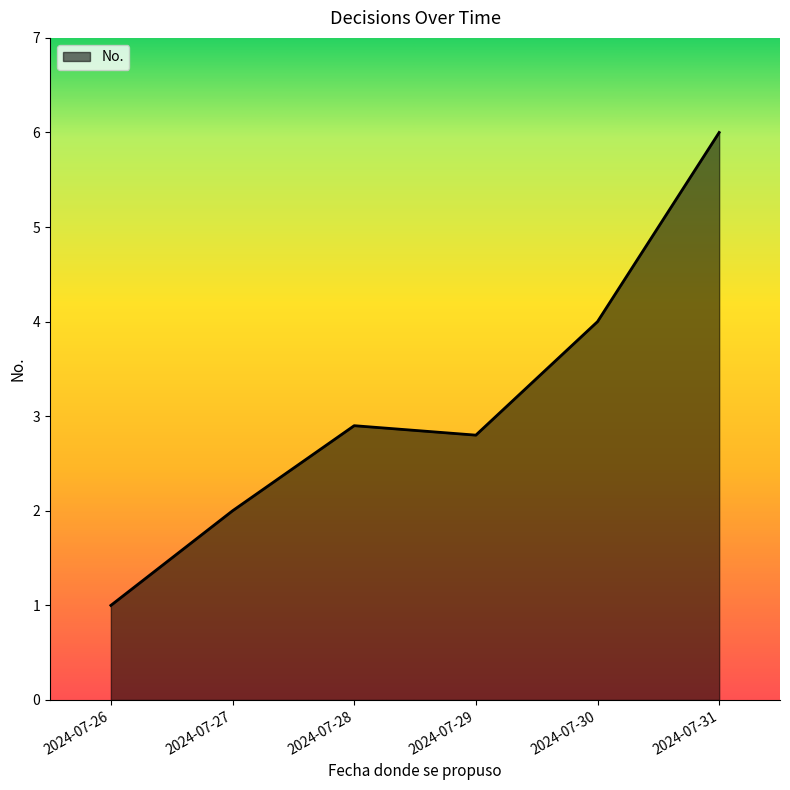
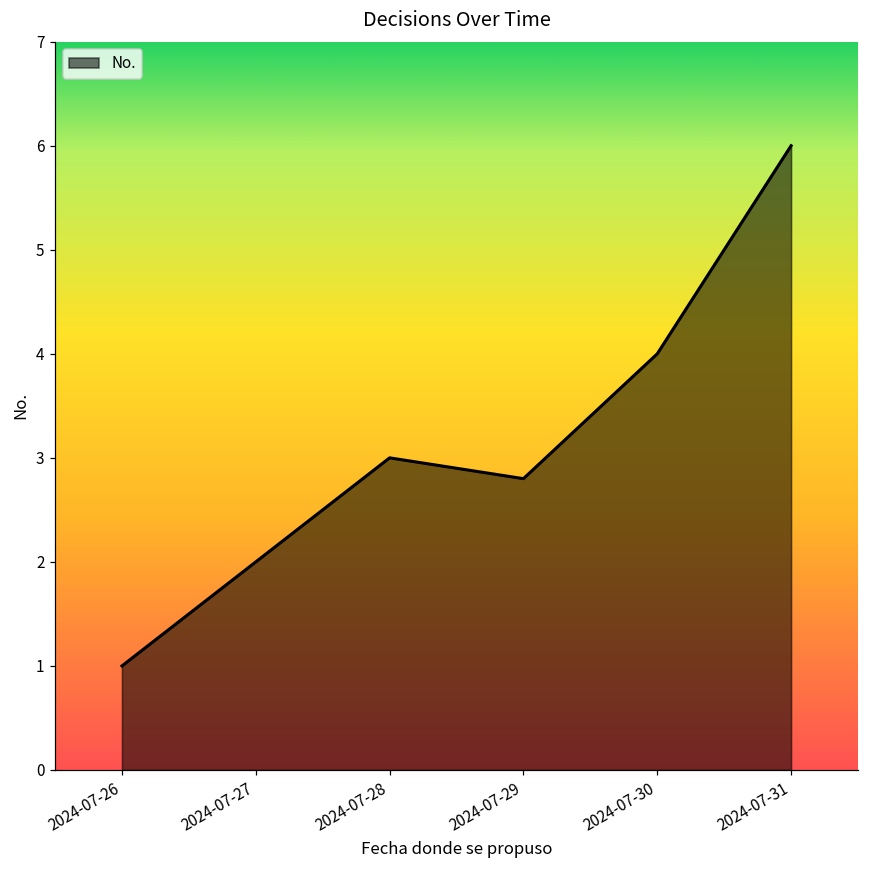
2024-07-28: 2.9 -> 3.0
